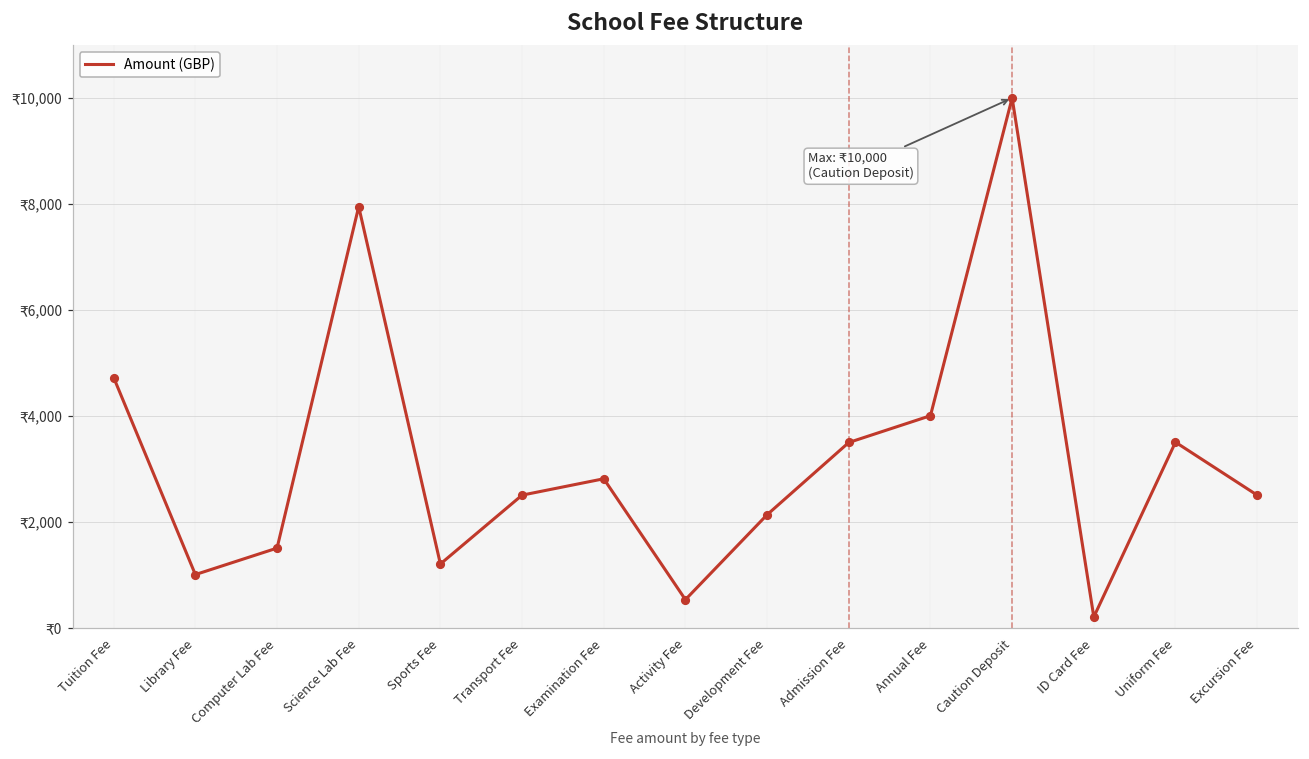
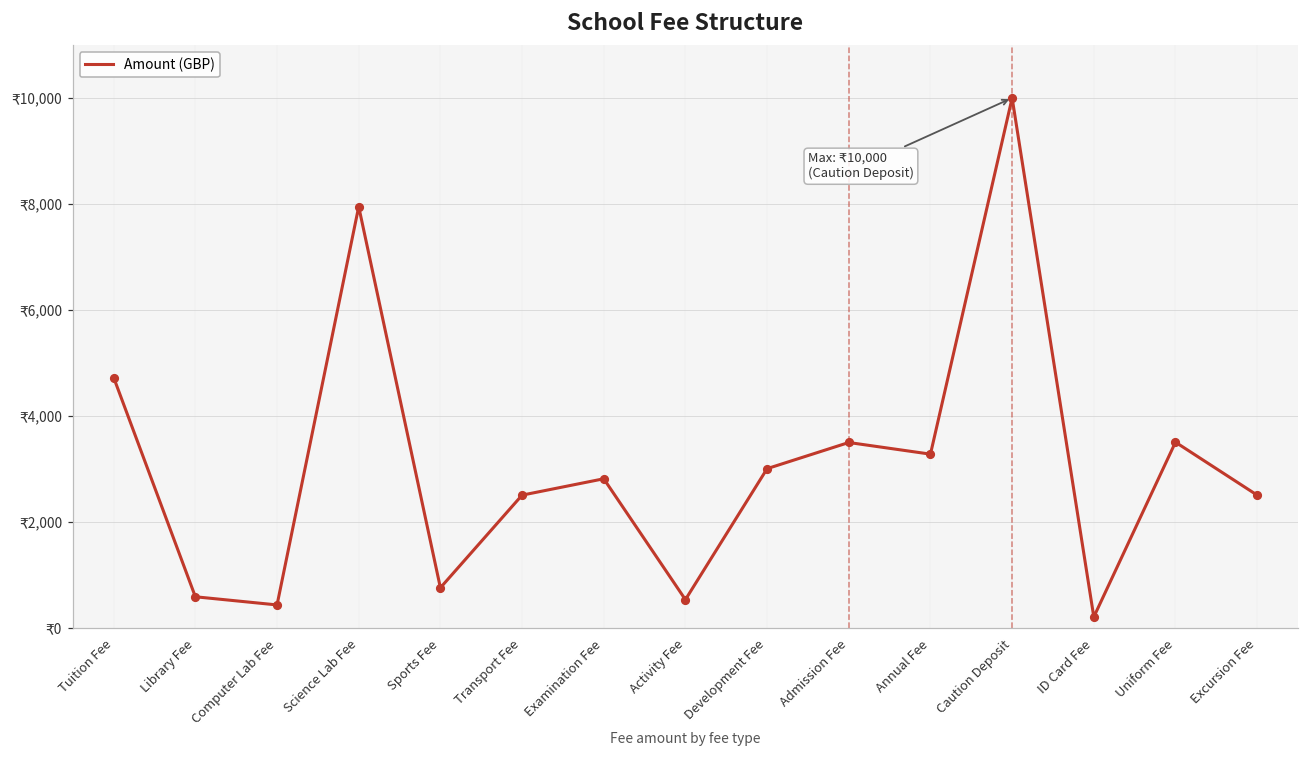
Library Fee: ₹1,000 -> ₹600
Computer Lab Fee: ₹1,500 -> ₹400
Sports Fee: ₹1,200 -> ₹800
Development Fee: ₹2,100 -> ₹3,000
Annual Fee: ₹4,000 -> ₹3,300
